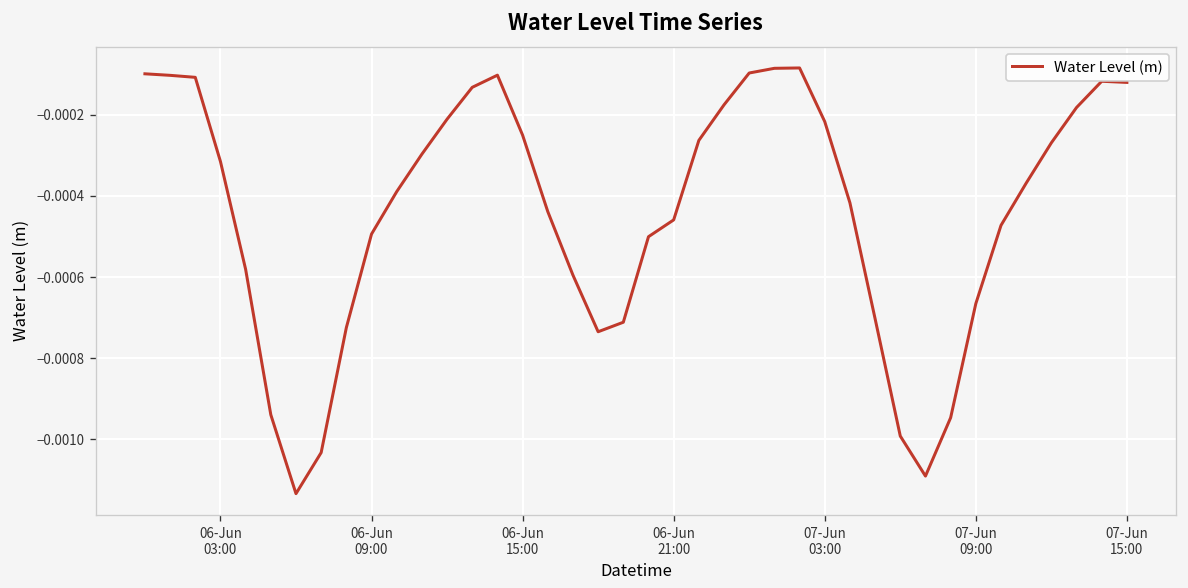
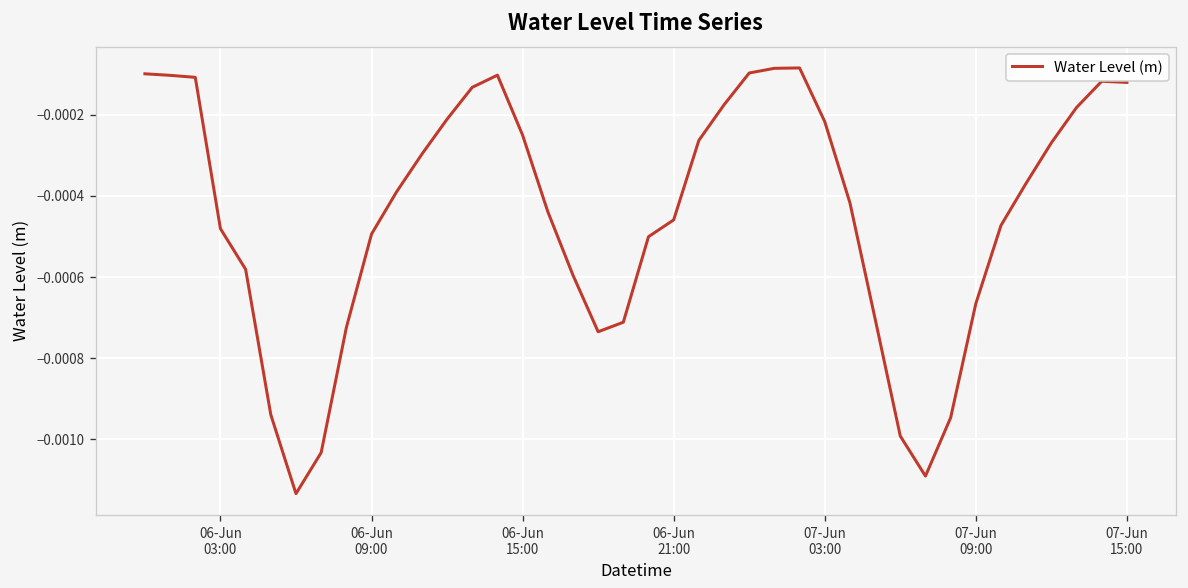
06-Jun 03:00: -0.00032 -> -0.00048
